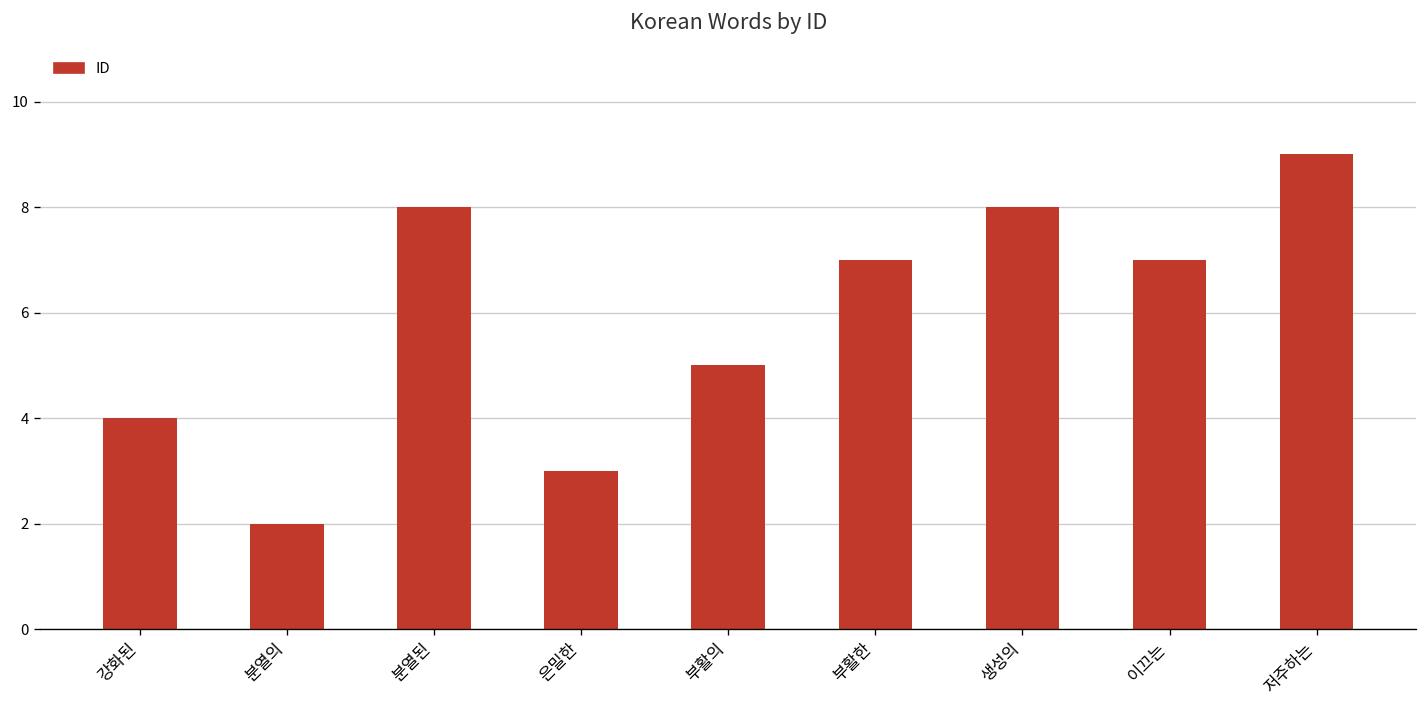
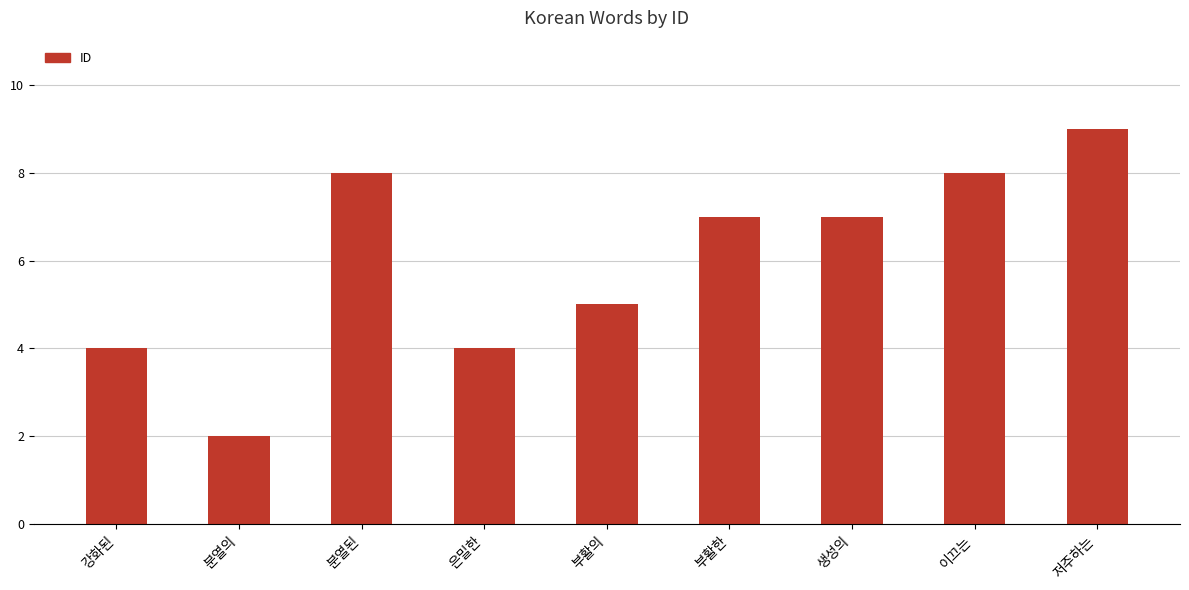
은밀한: 3 -> 4
생성의: 8 -> 7
이끄는: 7 -> 8
